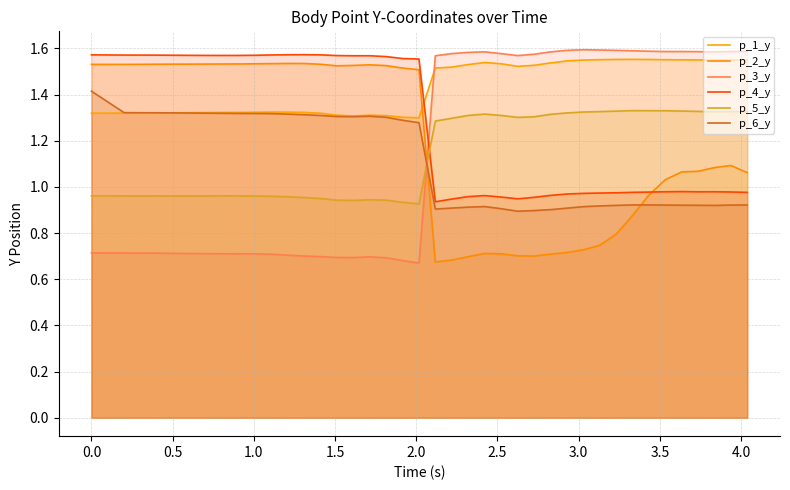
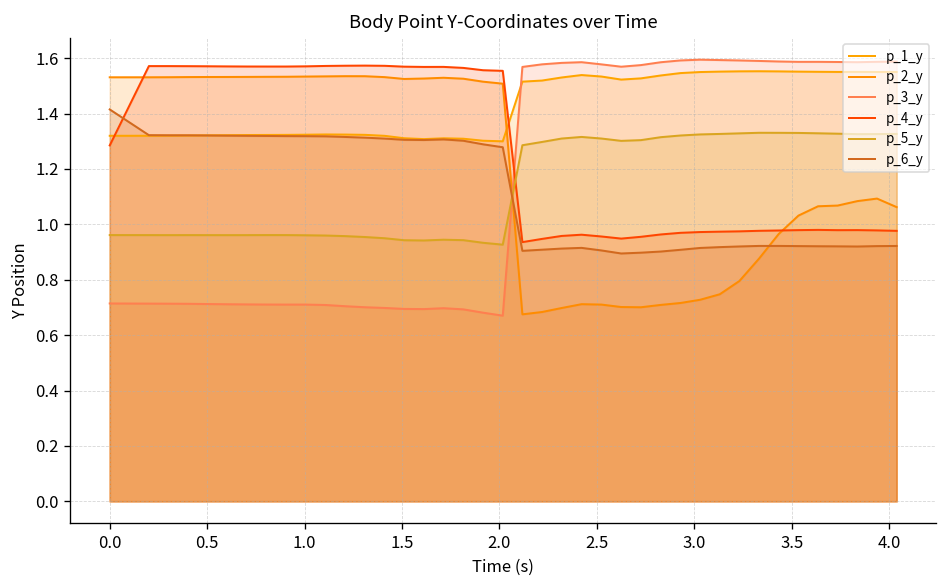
p_4_y, 0.0: 1.57 -> 1.28
